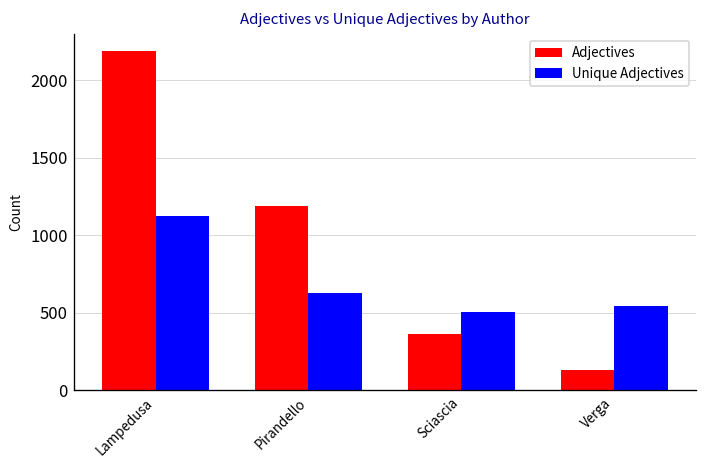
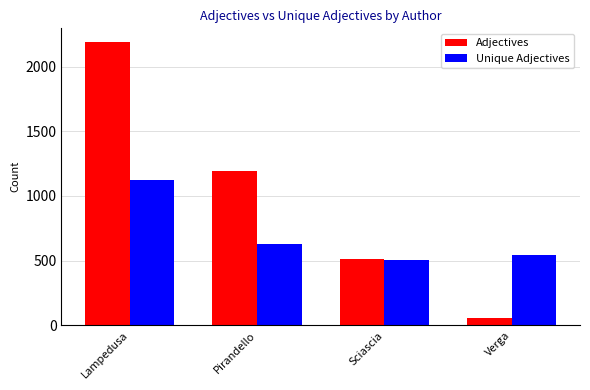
Adjectives, Sciascia: 360 -> 510
Adjectives, Verga: 130 -> 60
